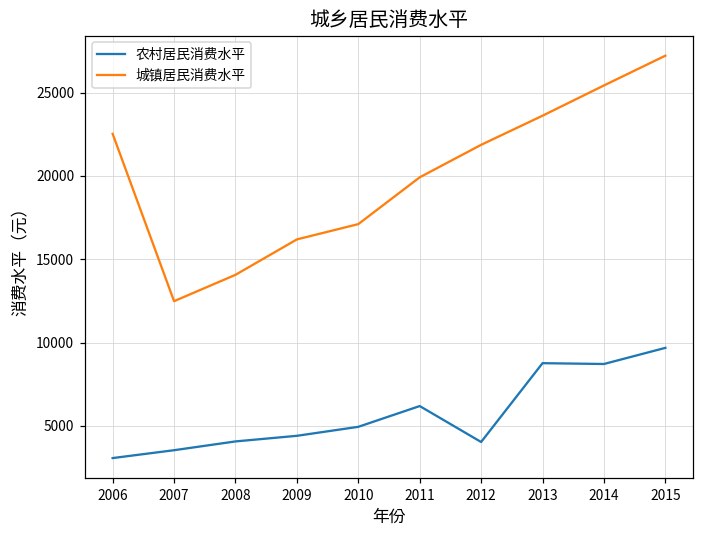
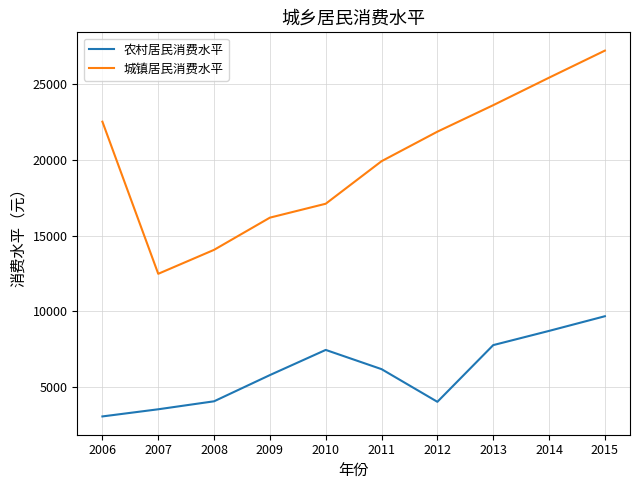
农村居民消费水平, 2009: 4400 -> 5800
农村居民消费水平, 2010: 4900 -> 7500
农村居民消费水平, 2013: 8800 -> 7800
